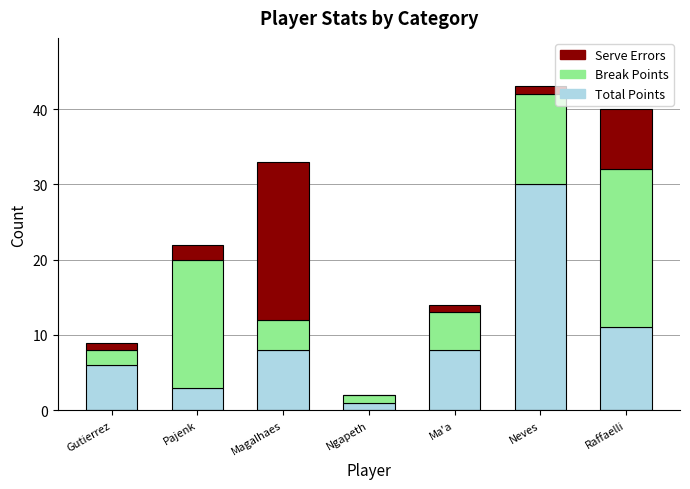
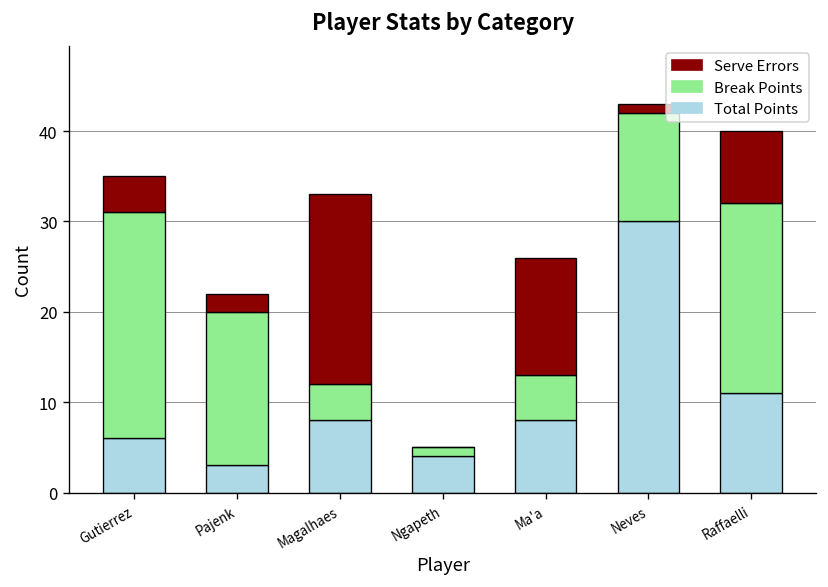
Break Points, Gutierrez: 2 -> 25
Serve Errors, Gutierrez: 1 -> 4
Total Points, Ngapeth: 1 -> 4
Serve Errors, Ma'a: 1 -> 13
